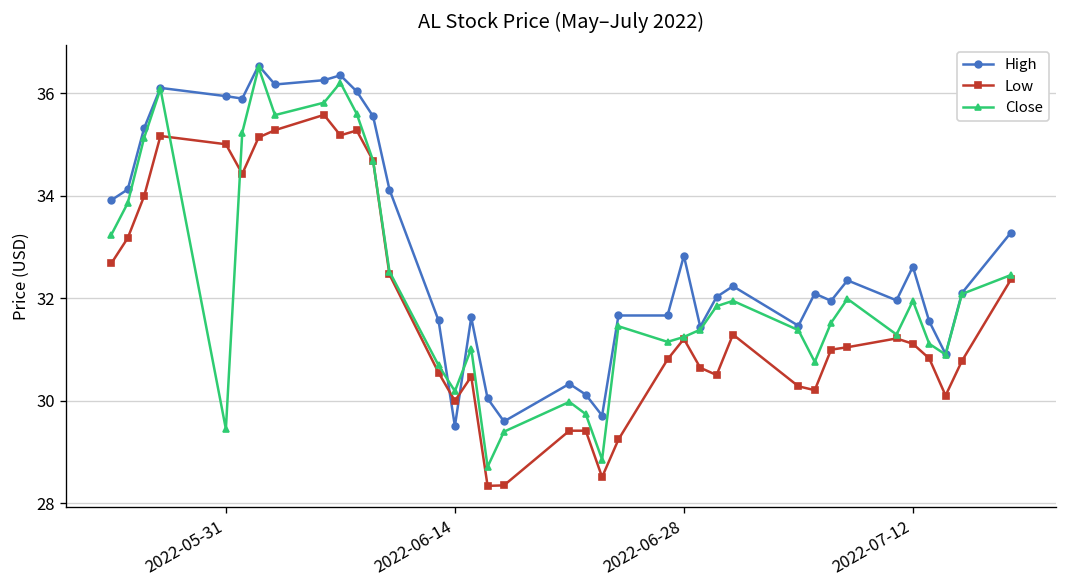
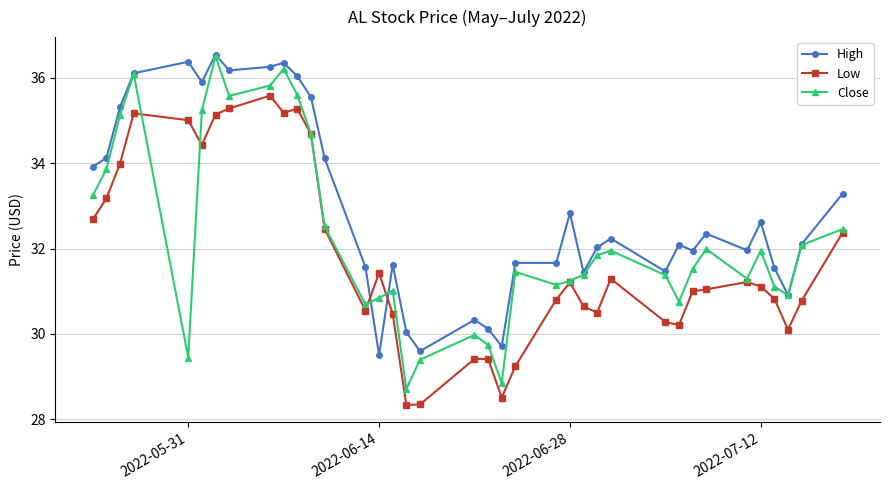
High, 2022-05-31: 35.9 -> 36.4
Low, 2022-06-14: 30.0 -> 31.4
Close, 2022-06-14: 30.2 -> 30.8
